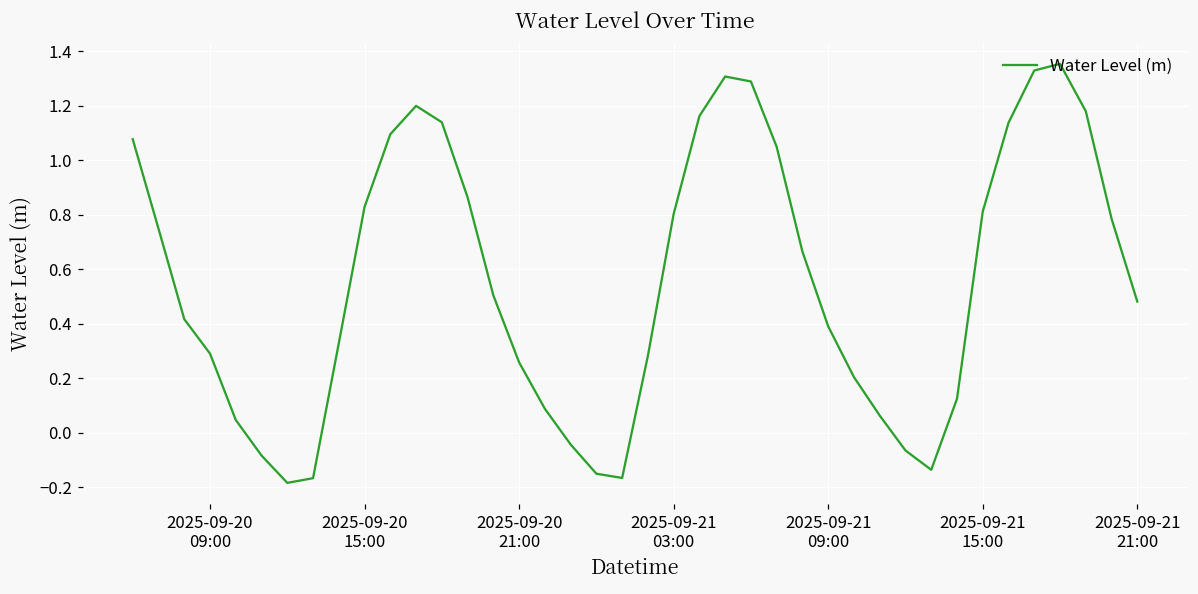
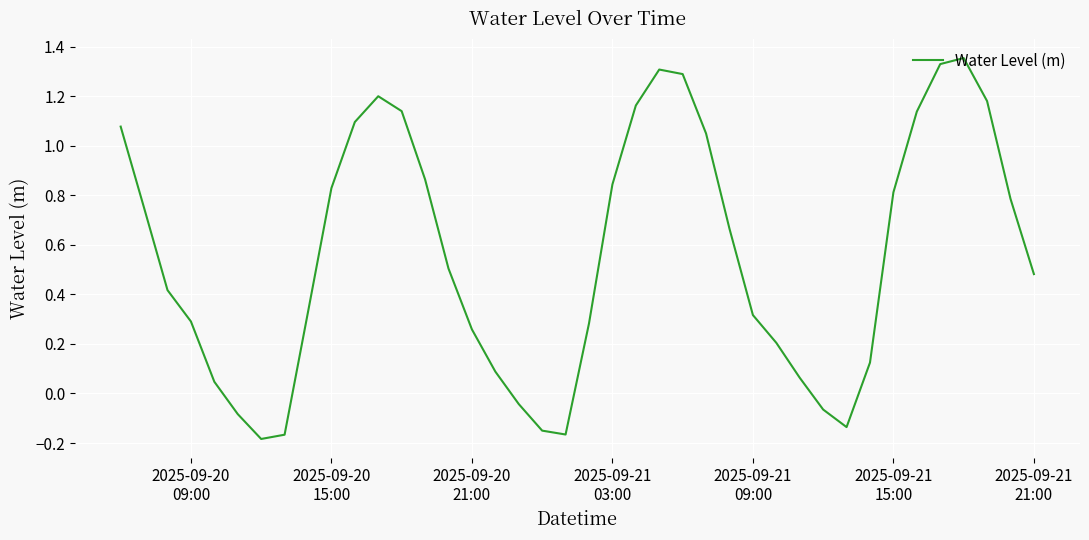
2025-09-21 03:00: 0.80 -> 0.84
2025-09-21 09:00: 0.39 -> 0.32
